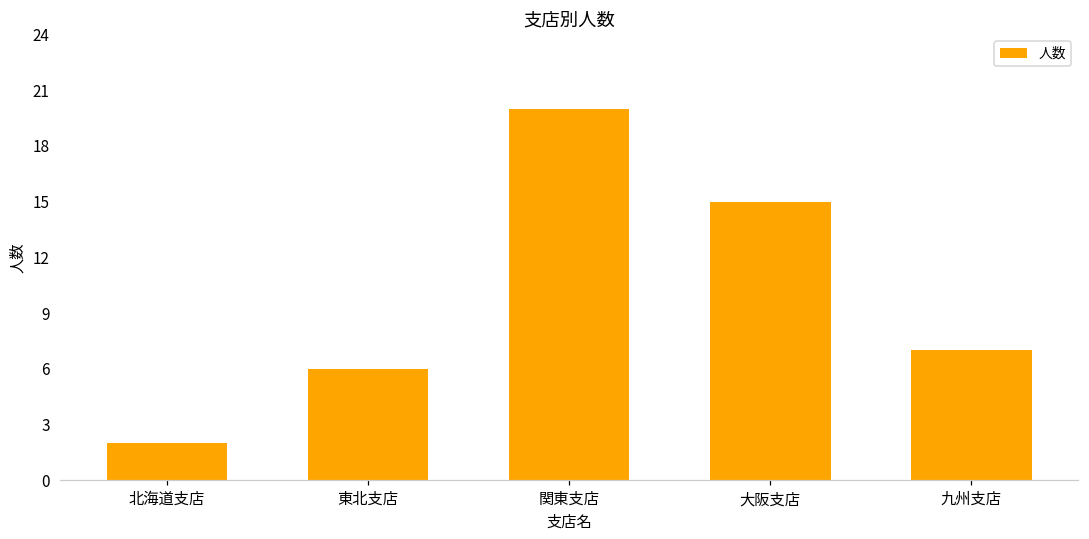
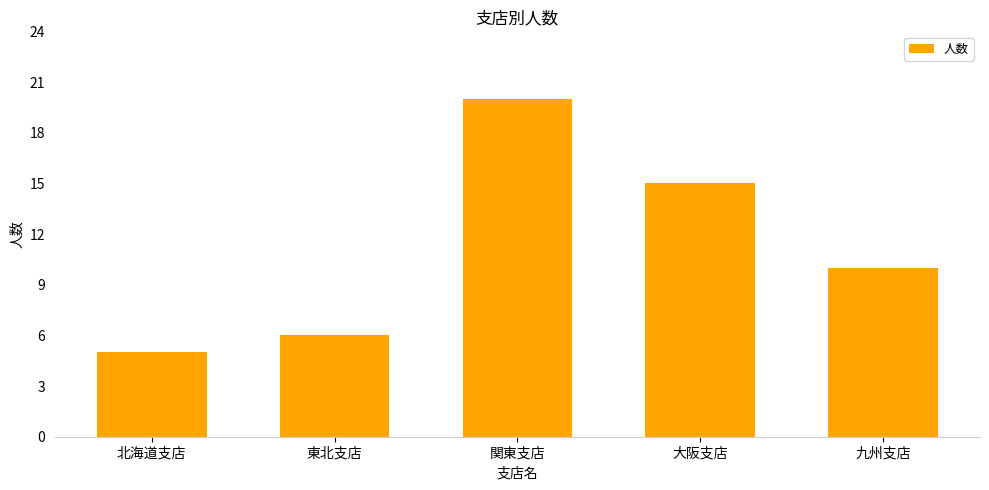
北海道支店: 2 -> 5
九州支店: 7 -> 10
